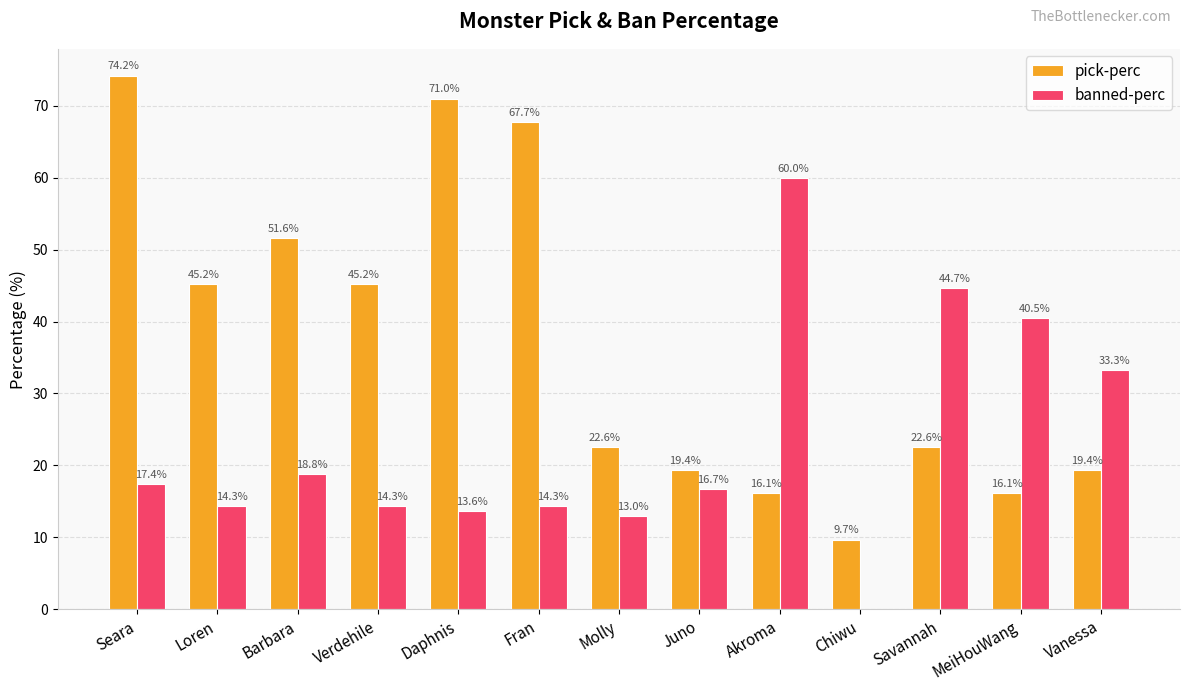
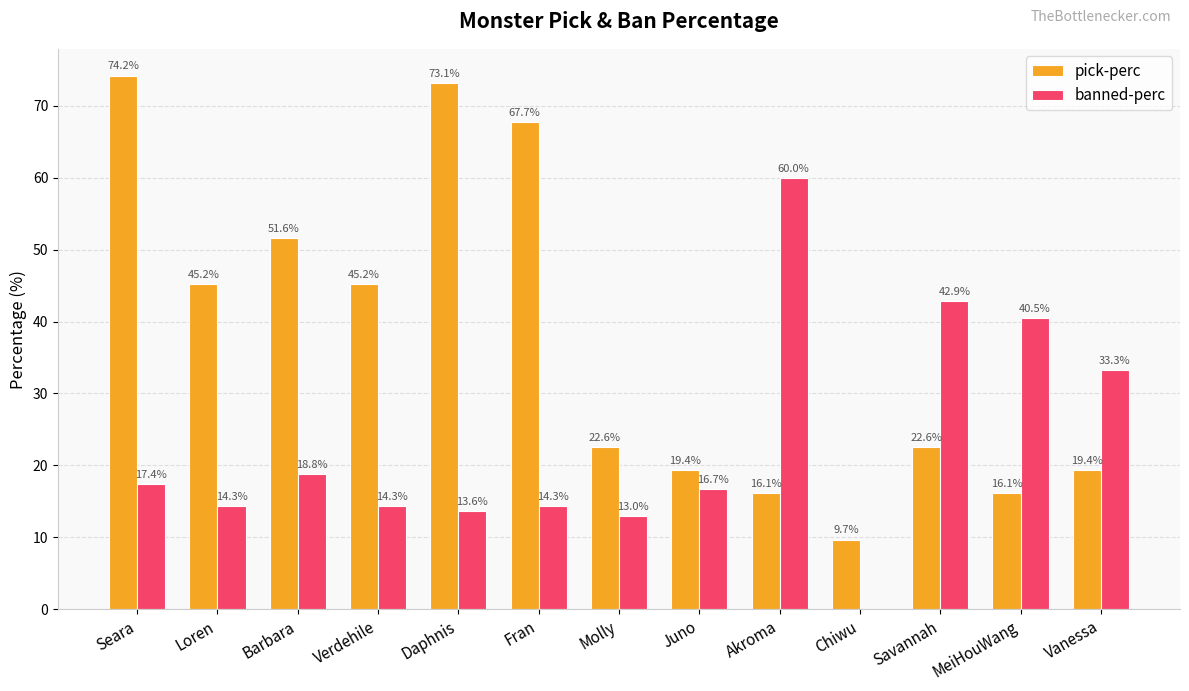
pick-perc, Daphnis: 71.0% -> 73.1%
banned-perc, Savannah: 44.7% -> 42.9%
